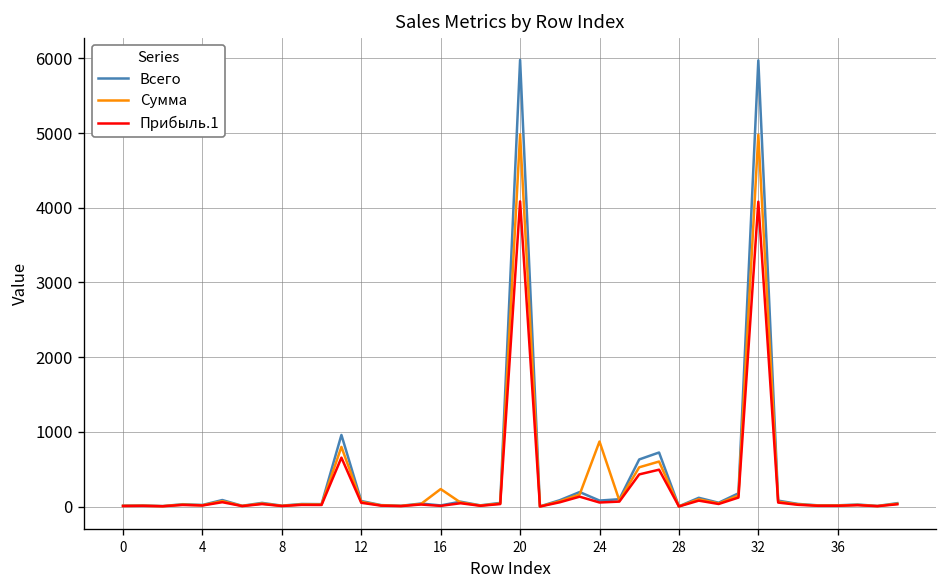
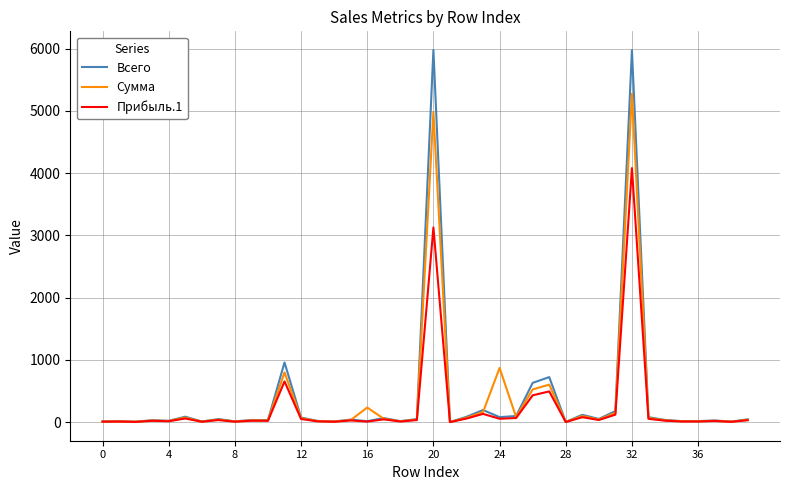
Прибыль.1, 20: 4100 -> 3100
Сумма, 32: 5000 -> 5300
